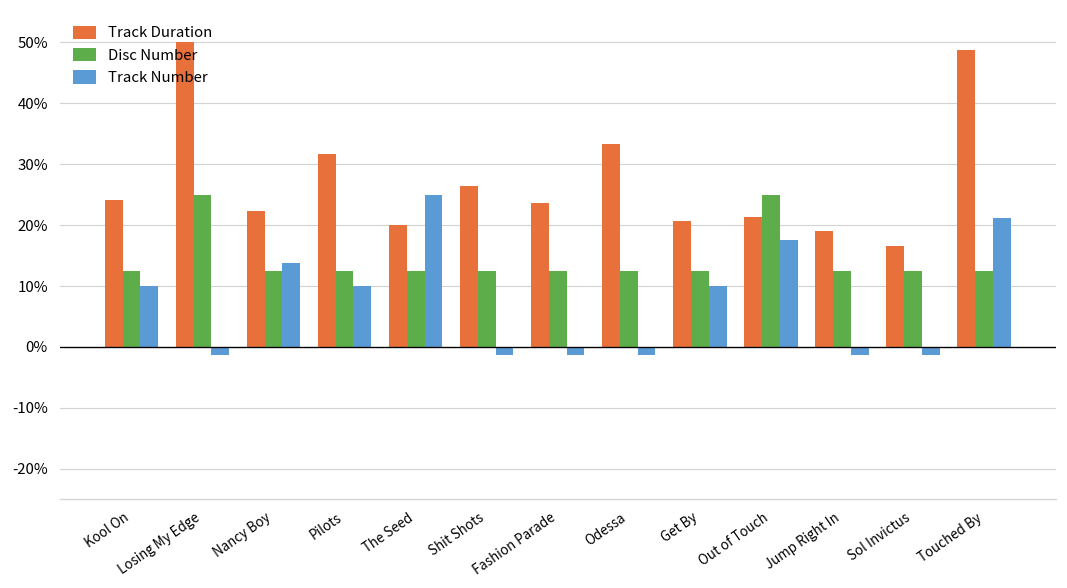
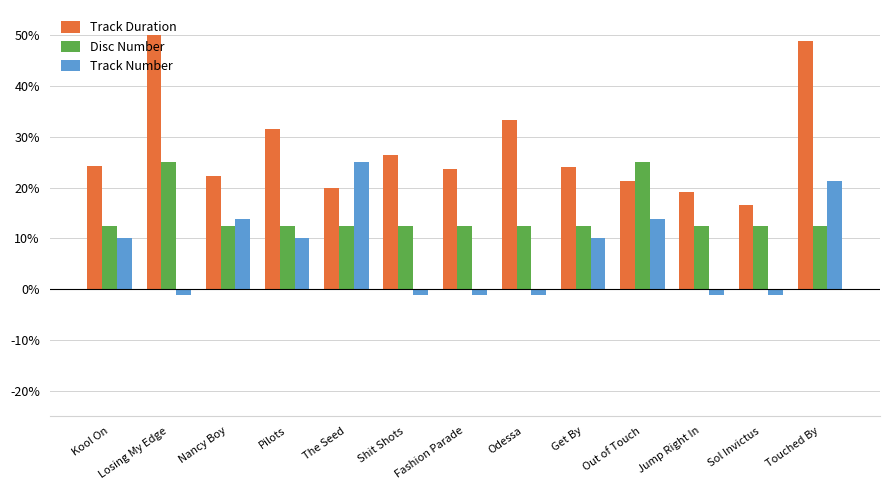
Track Duration, Get By: 21% -> 24%
Track Number, Out of Touch: 18% -> 14%
